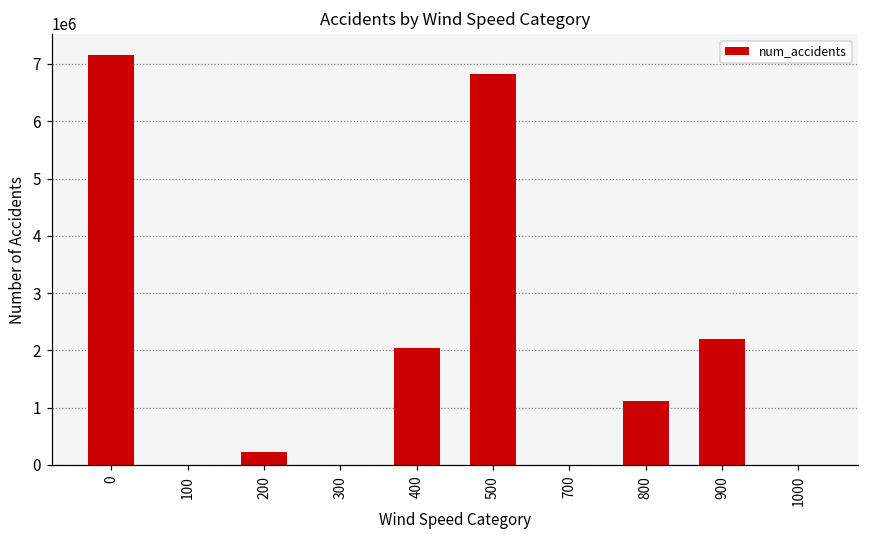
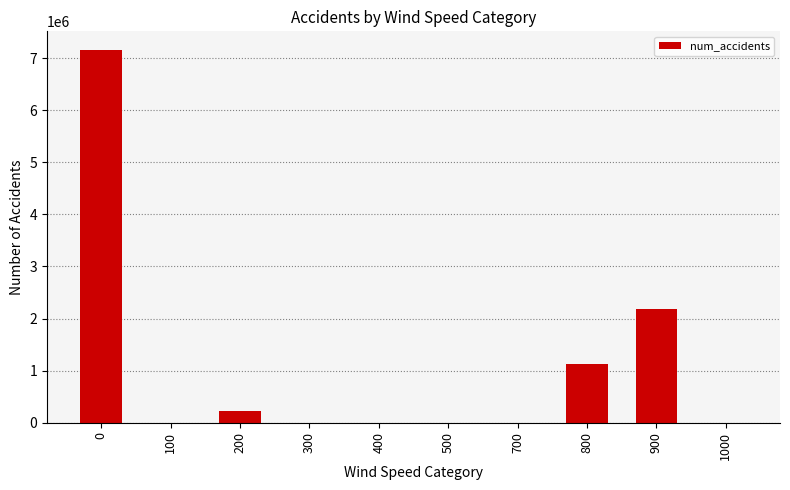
400: 2000000 -> 0
500: 6800000 -> 0
